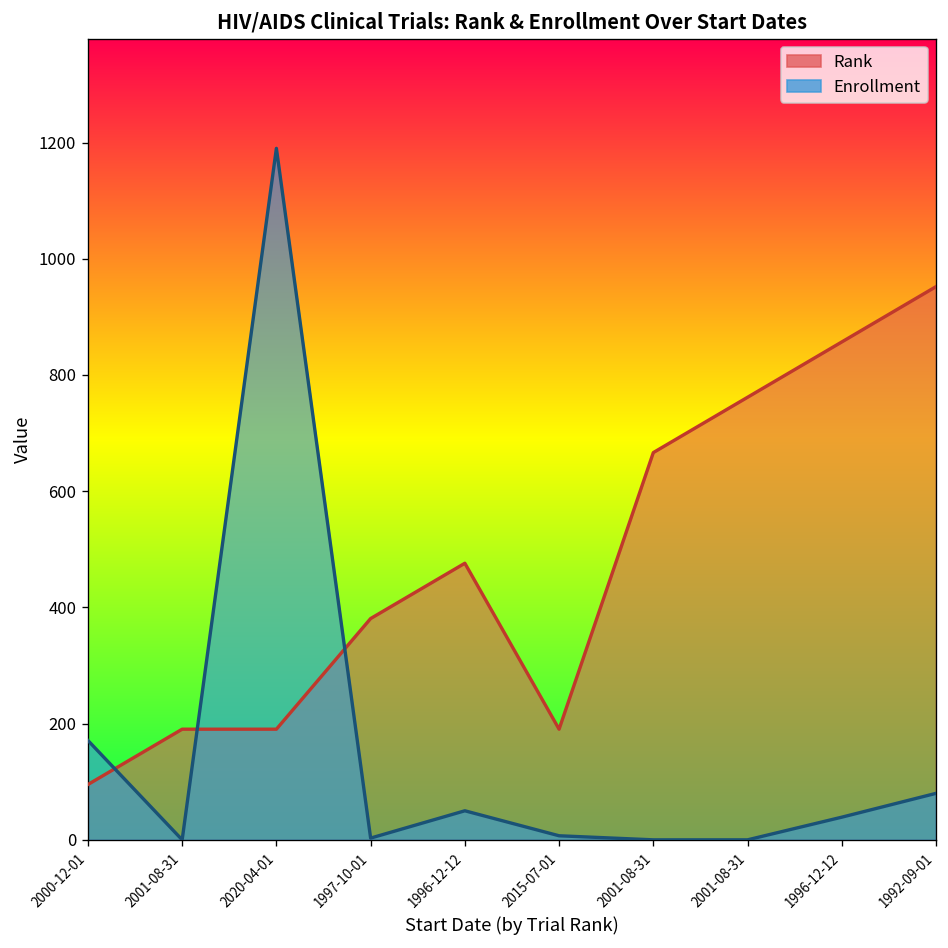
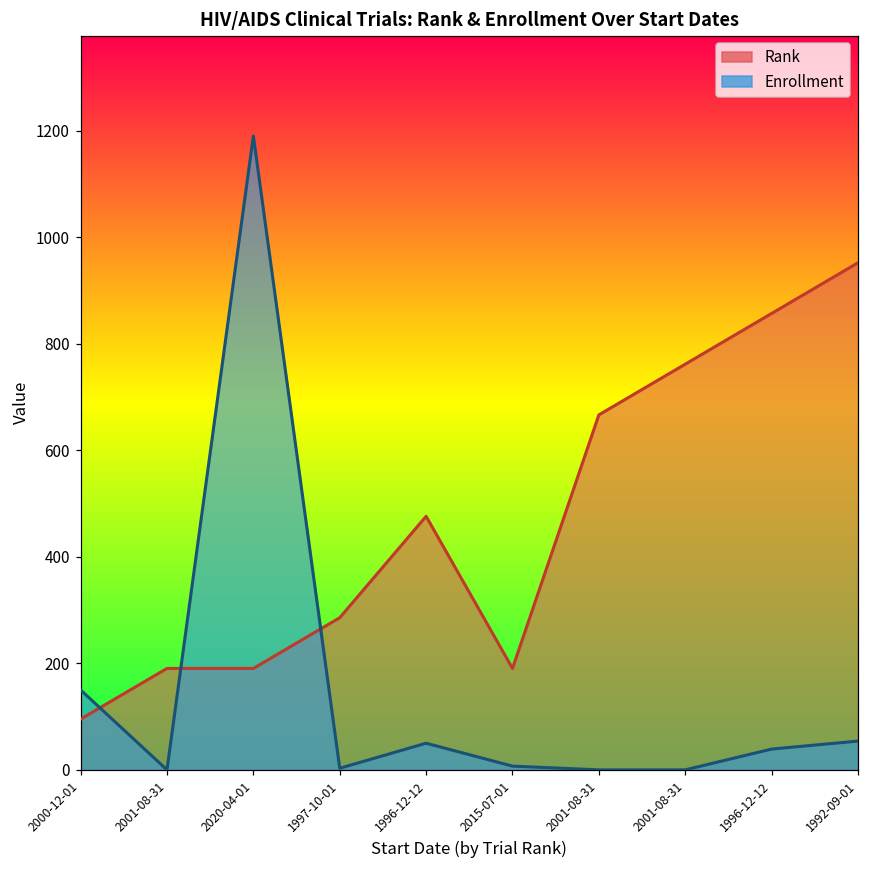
Enrollment, 2000-12-01: 170 -> 150
Rank, 1997-10-01: 380 -> 290
Enrollment, 1992-09-01: 80 -> 50
